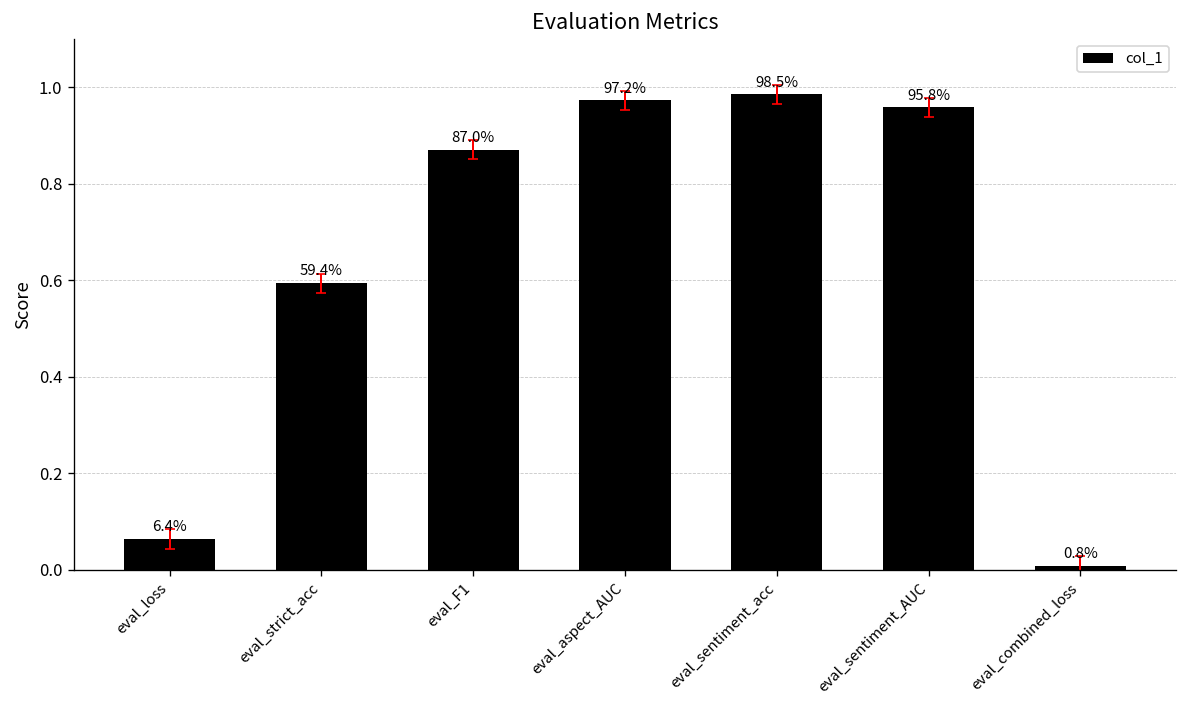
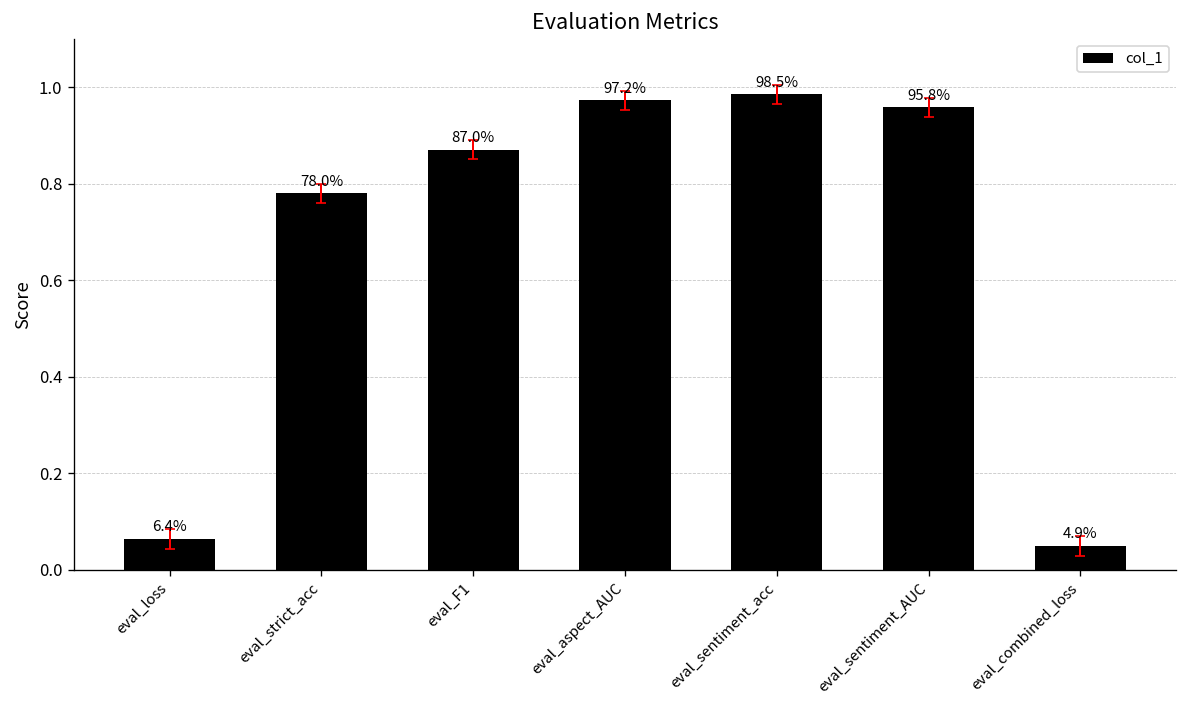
col_1, eval_strict_acc: 59.4% -> 78.0%
col_1, eval_combined_loss: 0.8% -> 4.9%
